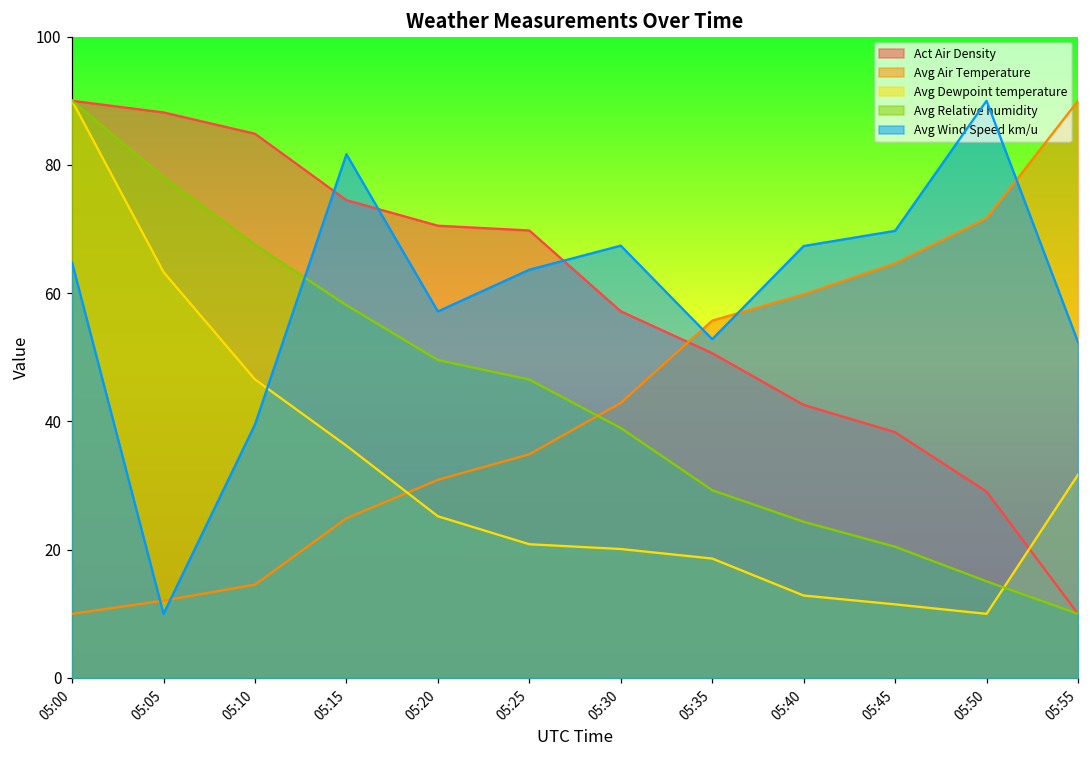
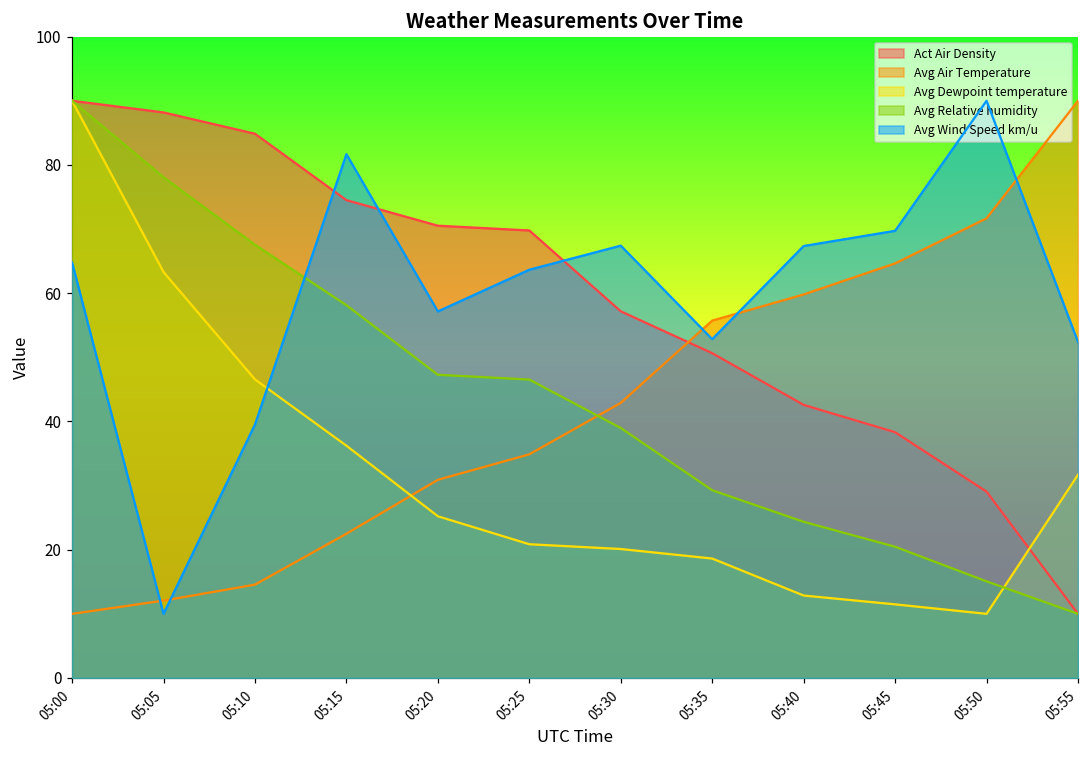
Avg Air Temperature, 05:15: 25 -> 22
Avg Relative humidity, 05:20: 50 -> 47
